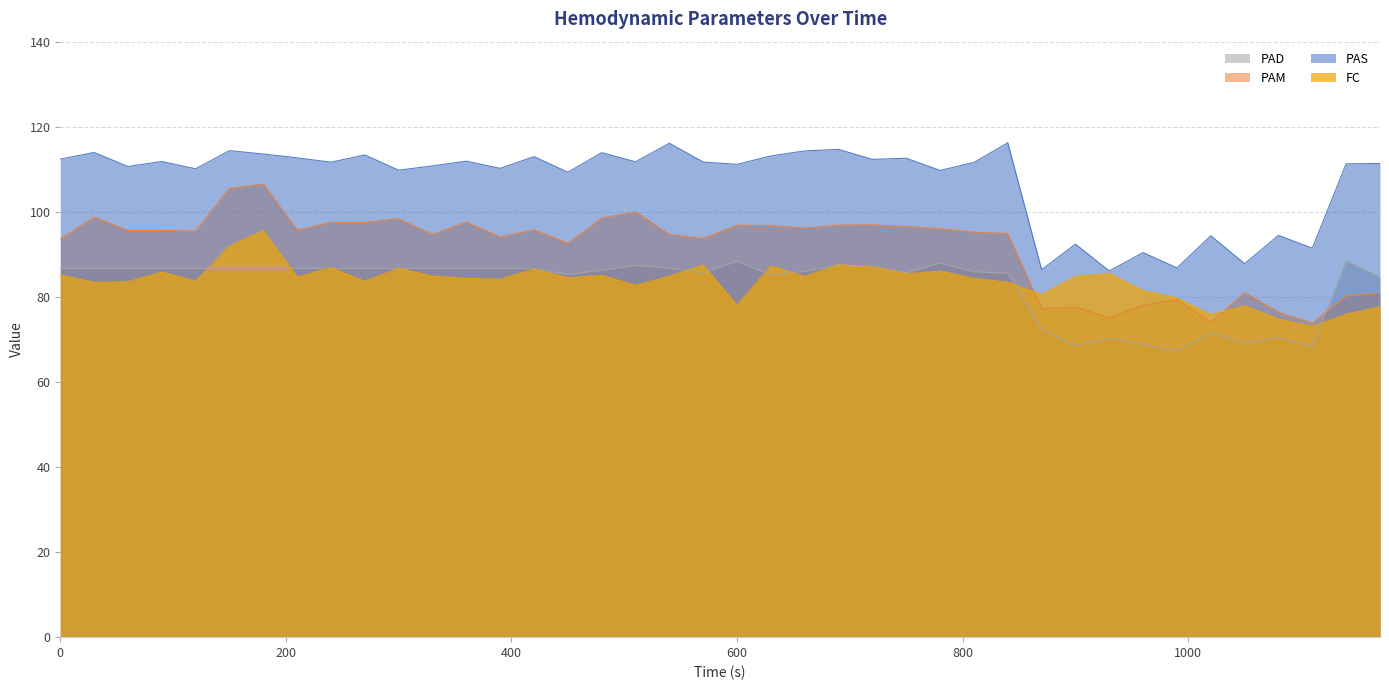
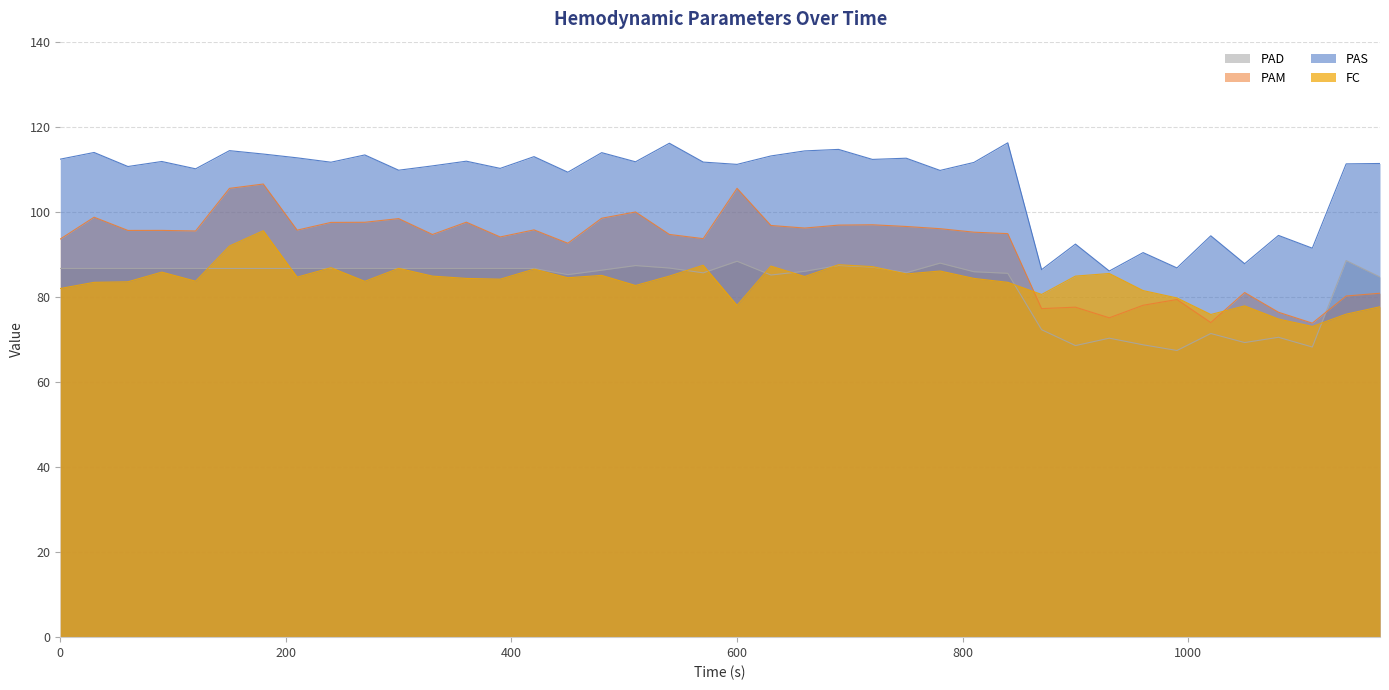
FC, 0: 85 -> 82
PAM, 600: 97 -> 106
